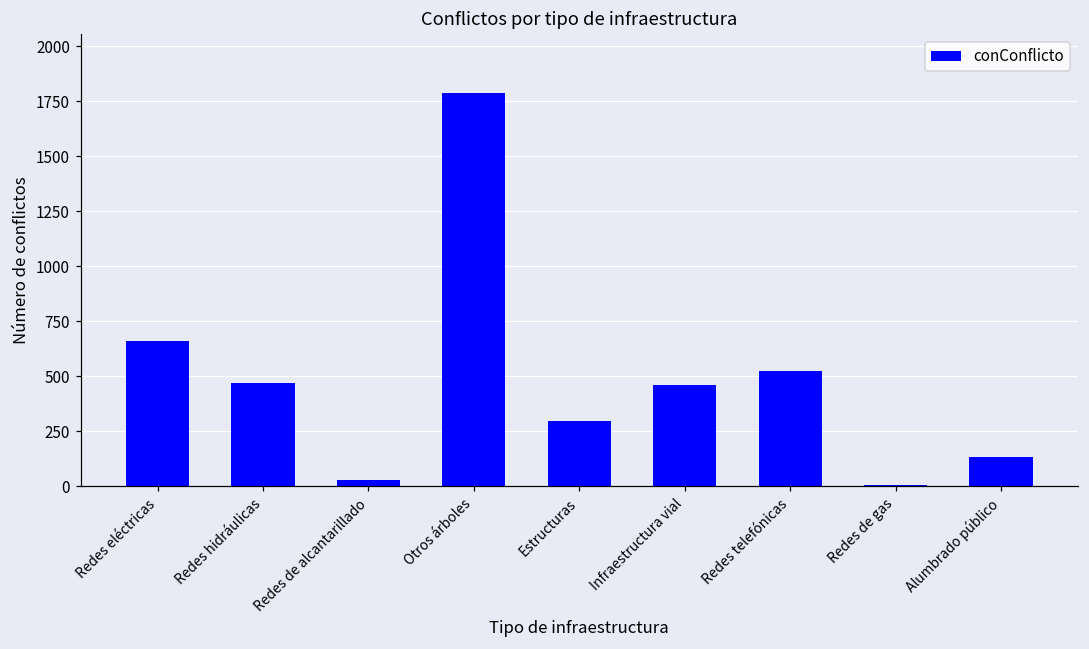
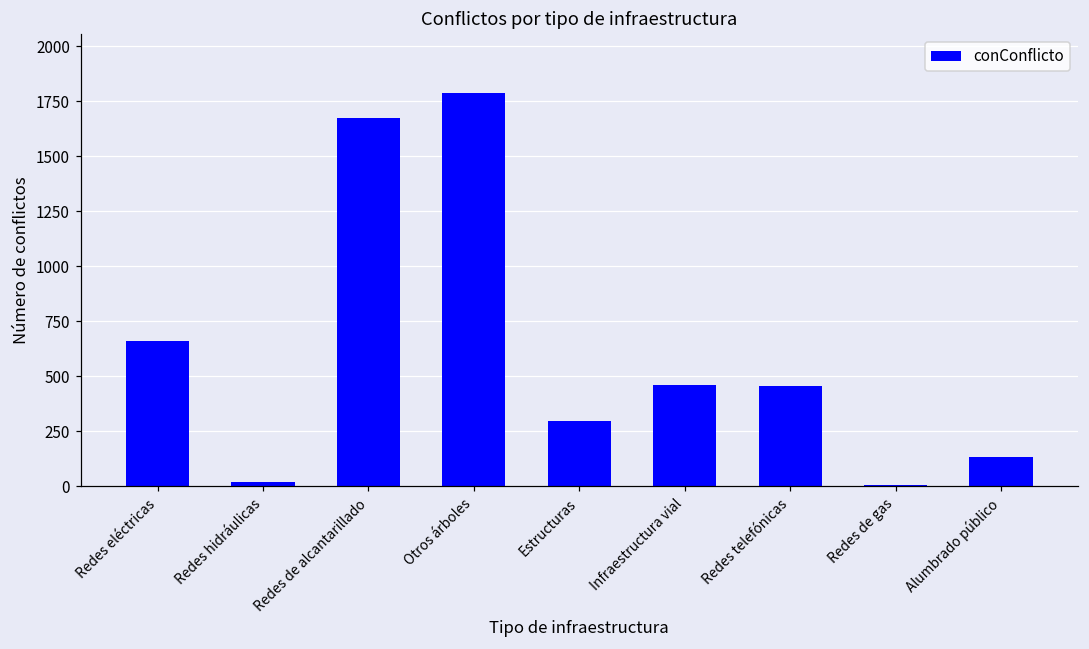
Redes hidráulicas: 470 -> 20
Redes de alcantarillado: 30 -> 1670
Redes telefónicas: 520 -> 460
